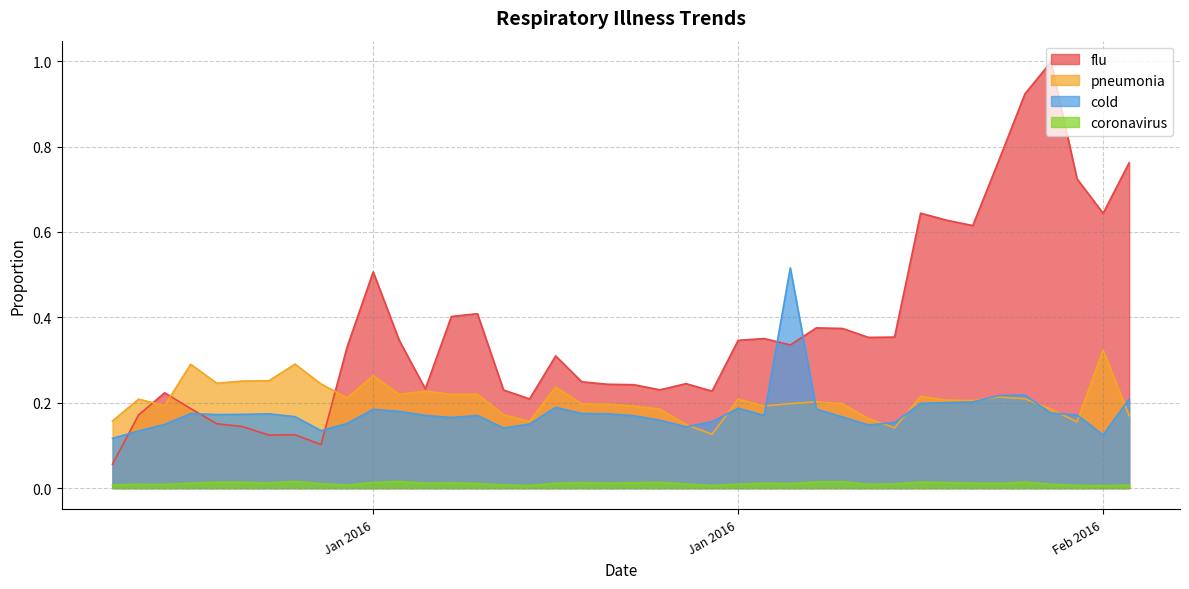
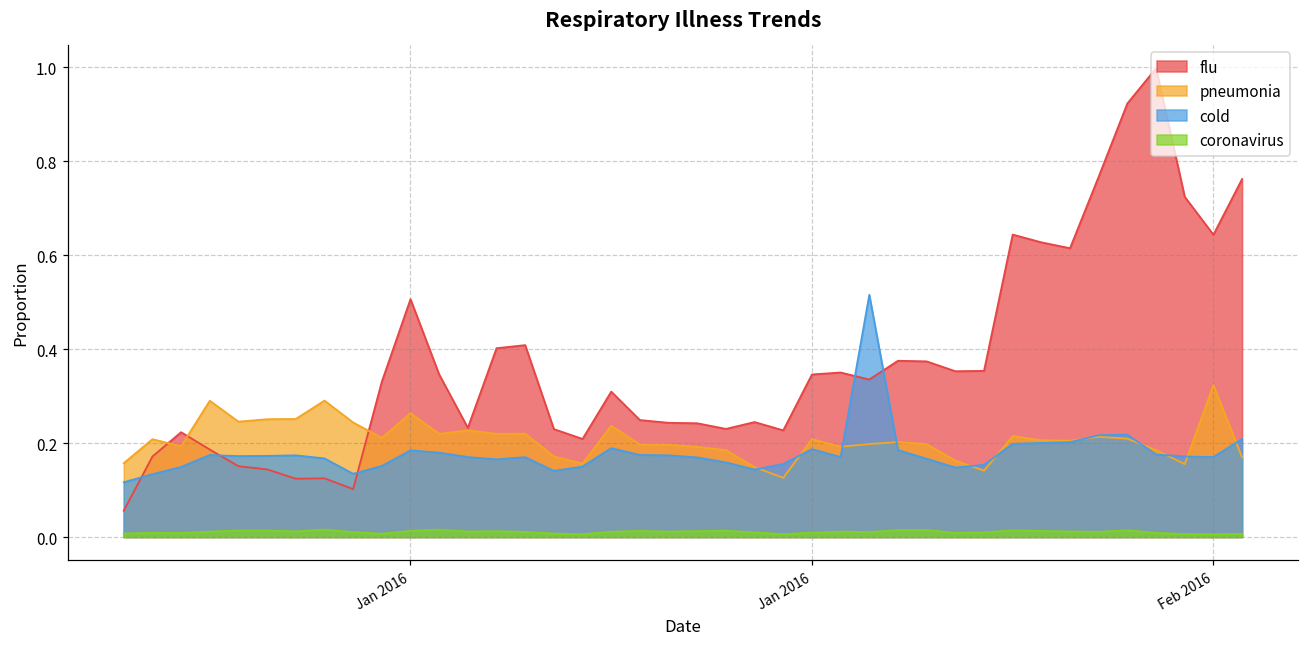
cold, Feb 2016: 0.12 -> 0.17
